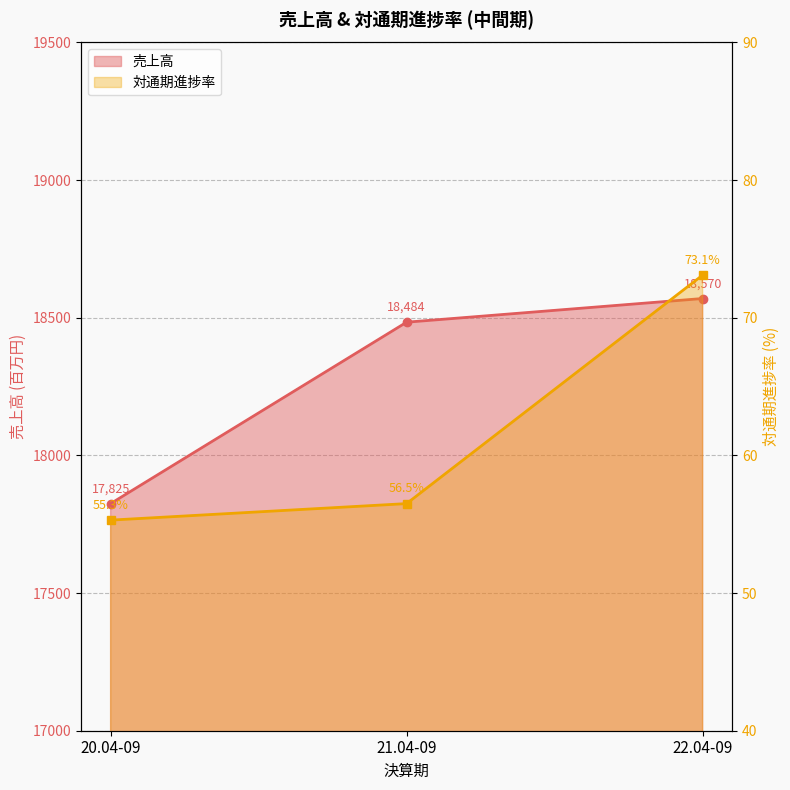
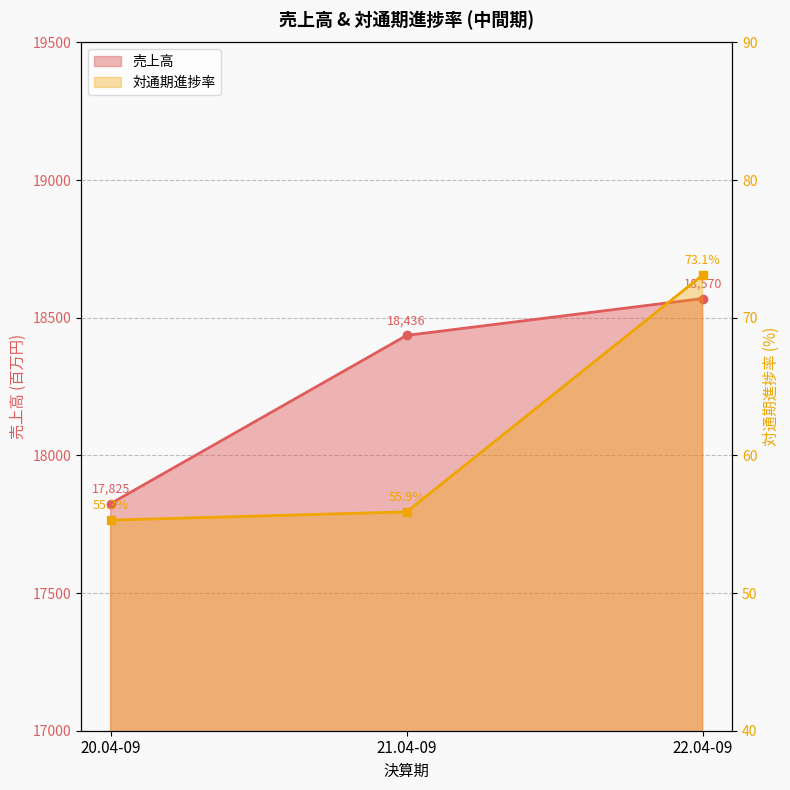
売上高, 21.04-09: 18,484 -> 18,436
対通期進捗率, 21.04-09: 56.5% -> 55.9%
